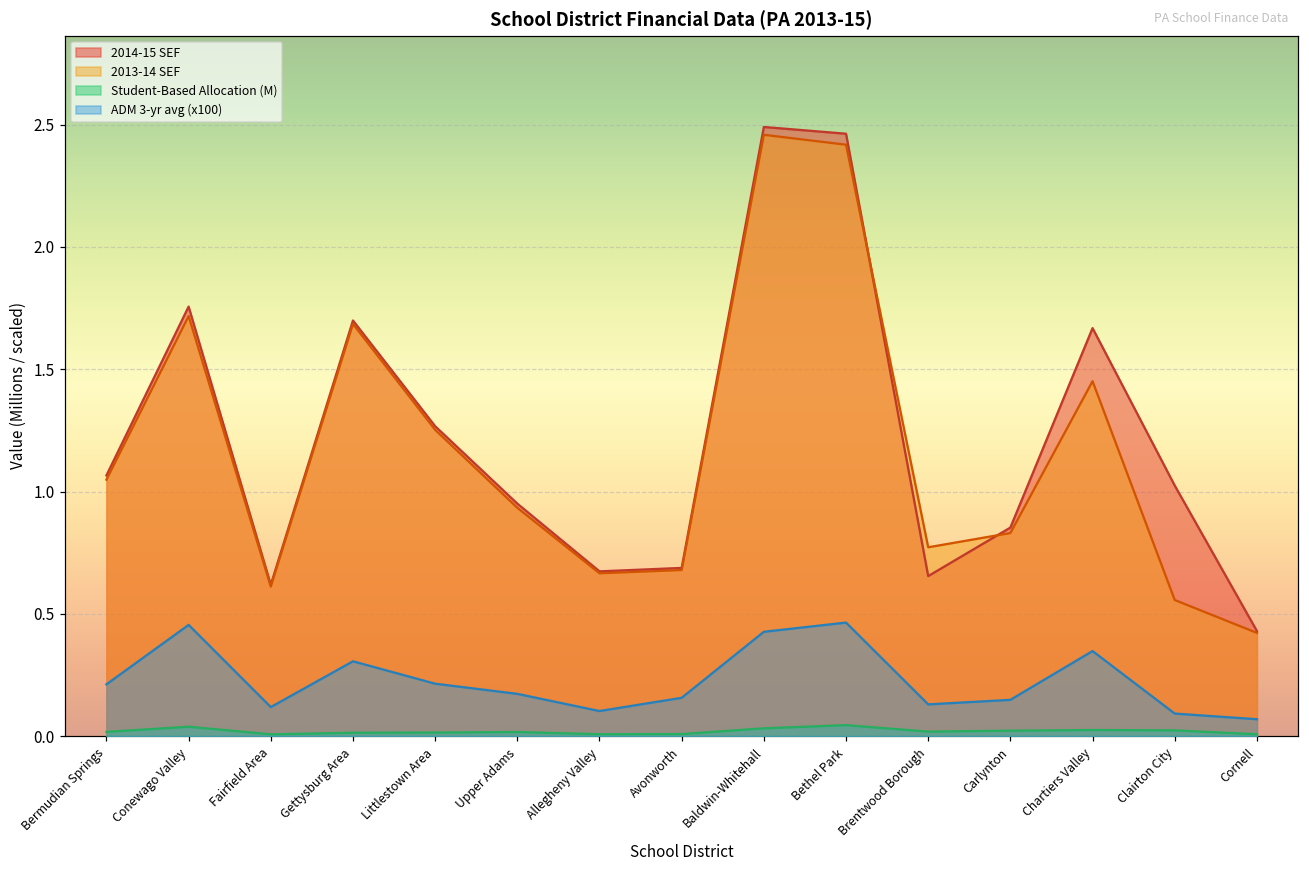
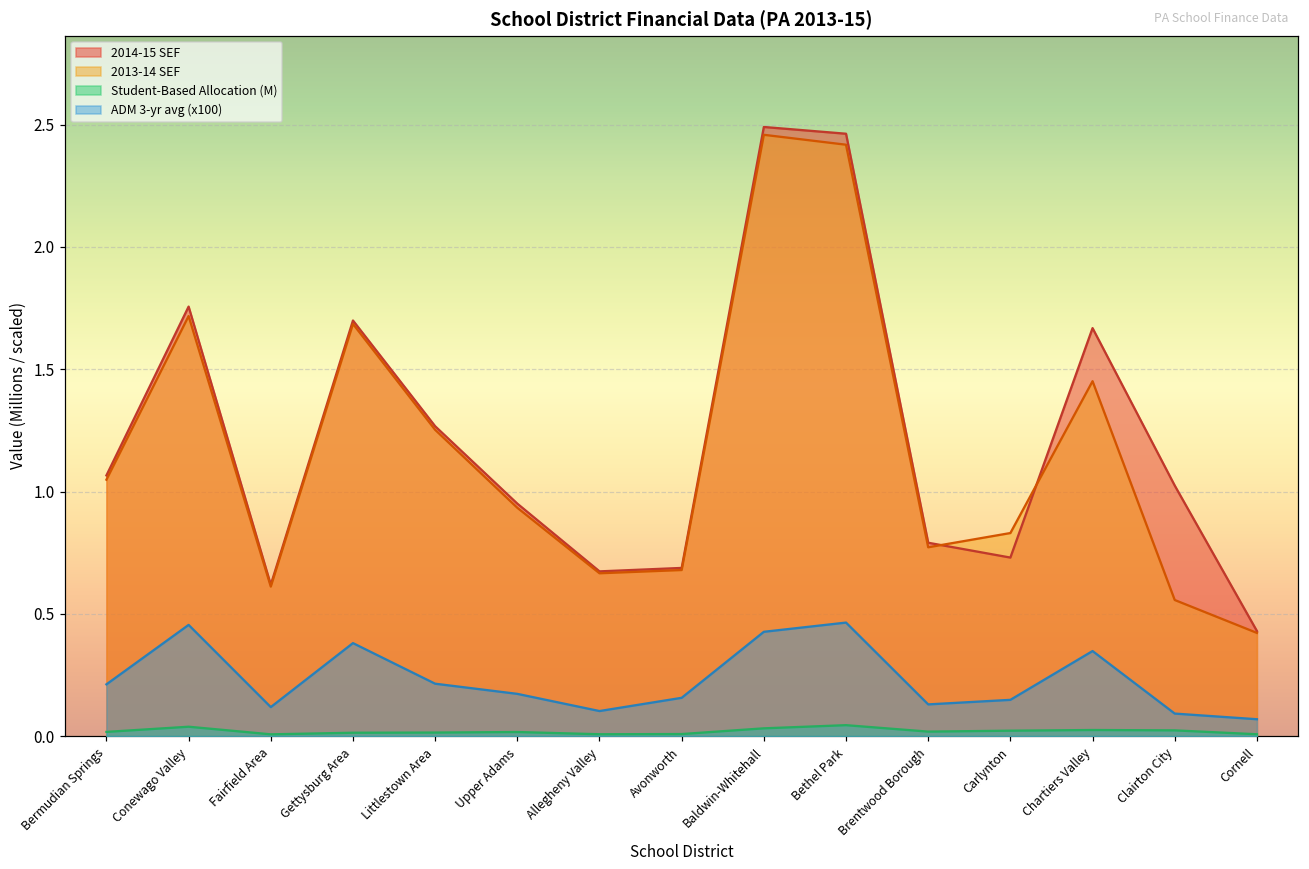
ADM 3-yr avg (x100), Gettysburg Area: 0.31 -> 0.38
2014-15 SEF, Brentwood Borough: 0.65 -> 0.79
2014-15 SEF, Carlynton: 0.85 -> 0.73
